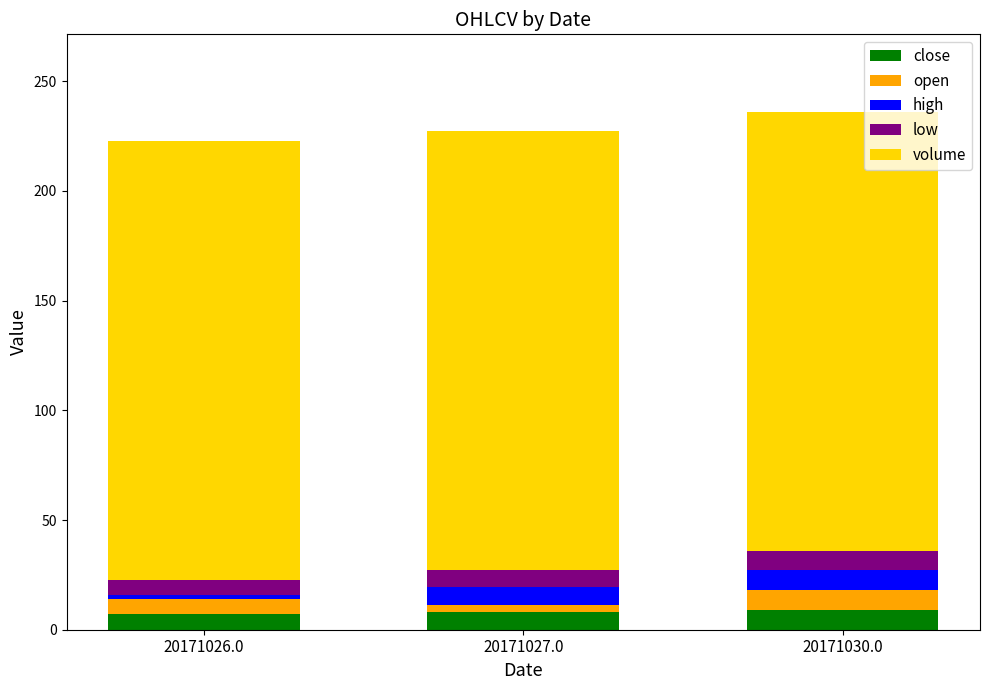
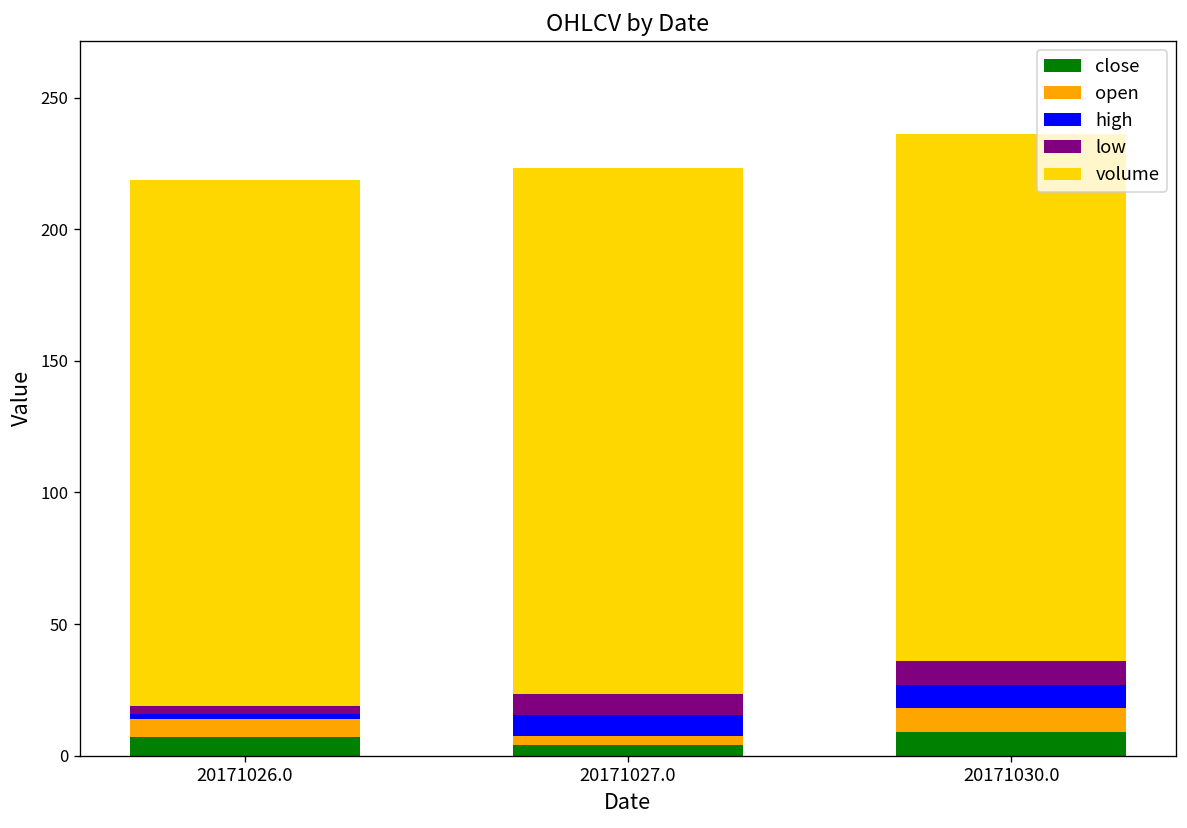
low, 20171026.0: 7 -> 3
close, 20171027.0: 8 -> 4
